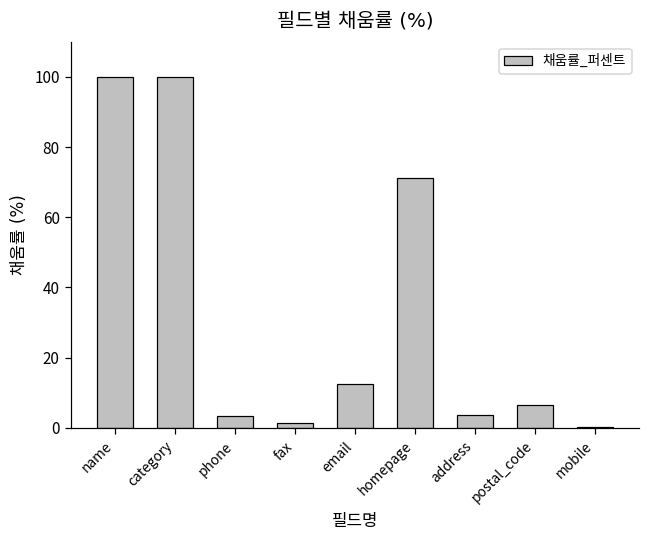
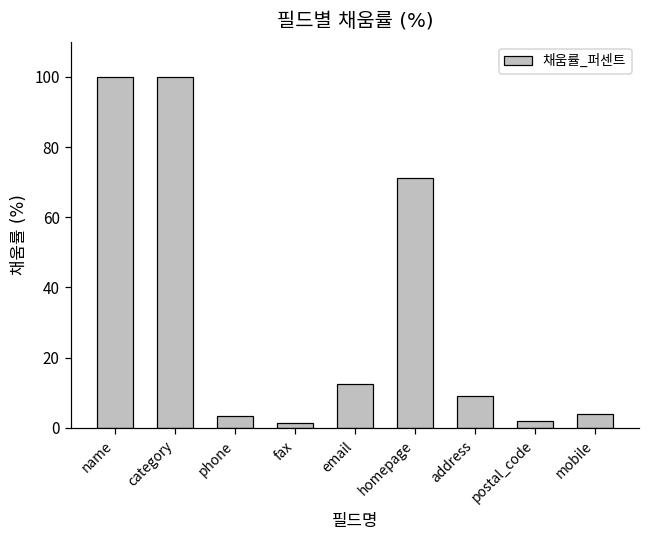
address: 4 -> 9
postal_code: 7 -> 2
mobile: 0 -> 4
